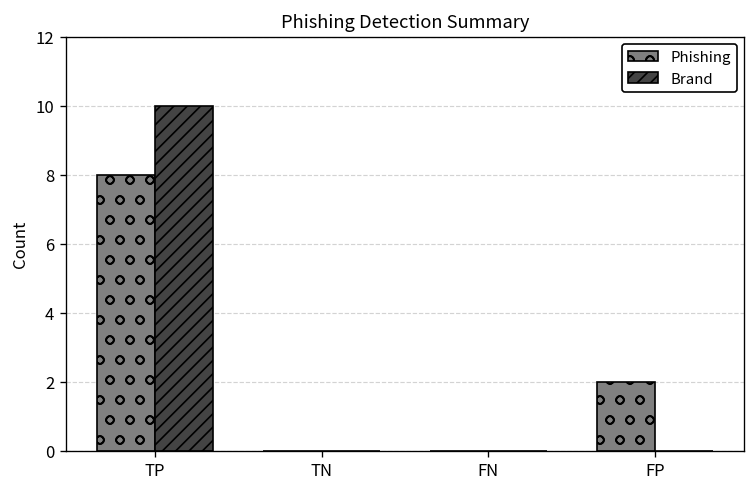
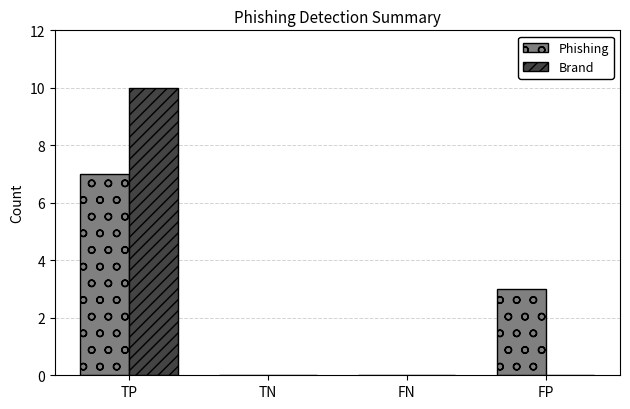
Phishing, TP: 8 -> 7
Phishing, FP: 2 -> 3
